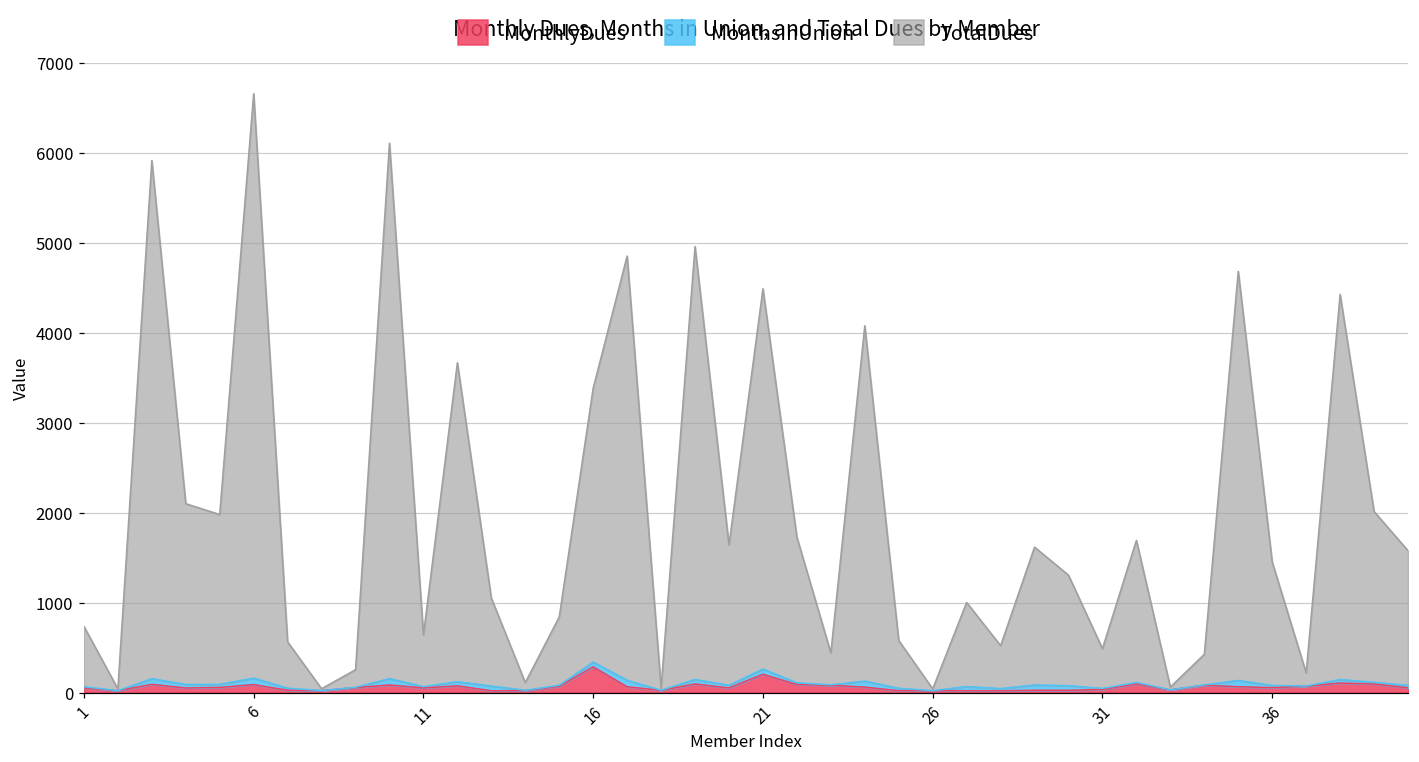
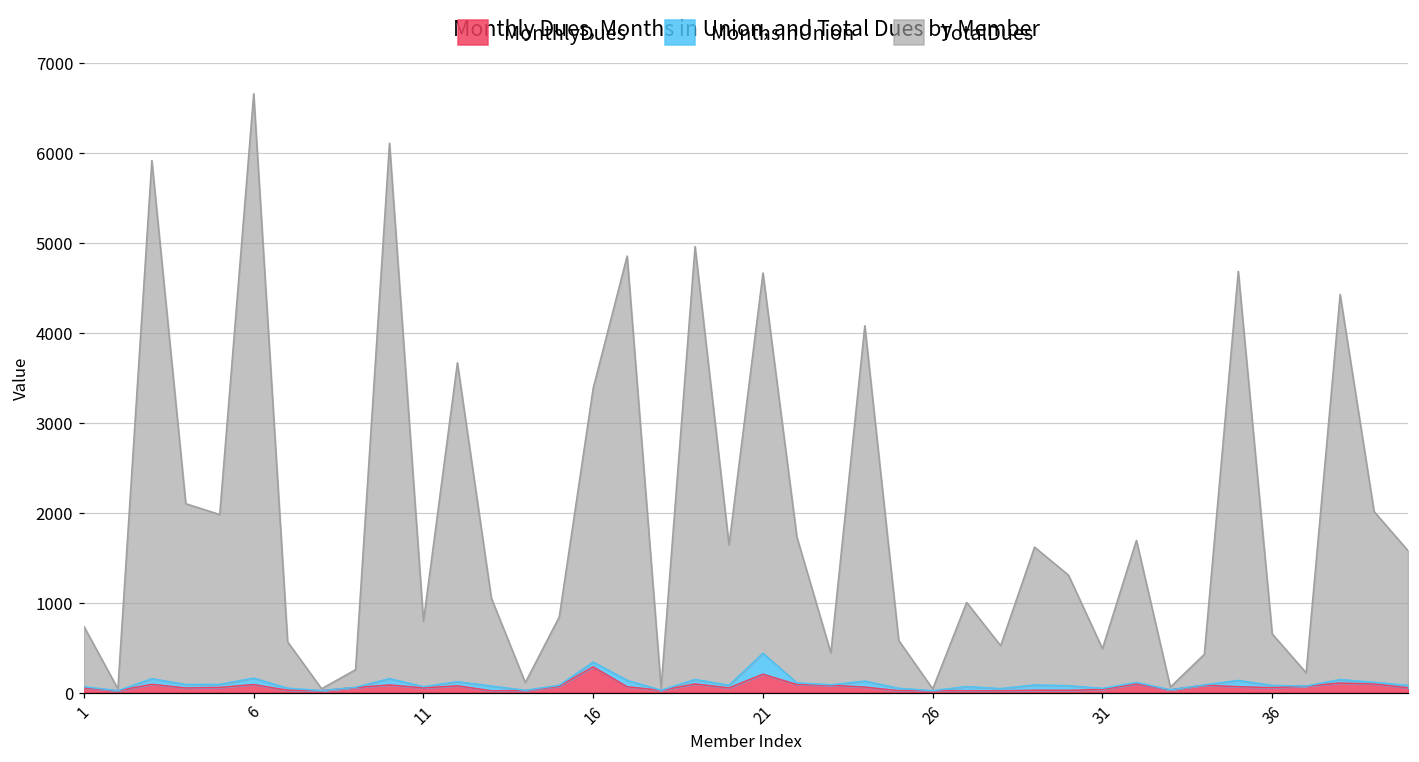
TotalDues, 11: 600 -> 700
MonthsInUnion, 21: 100 -> 200
TotalDues, 36: 1400 -> 600
